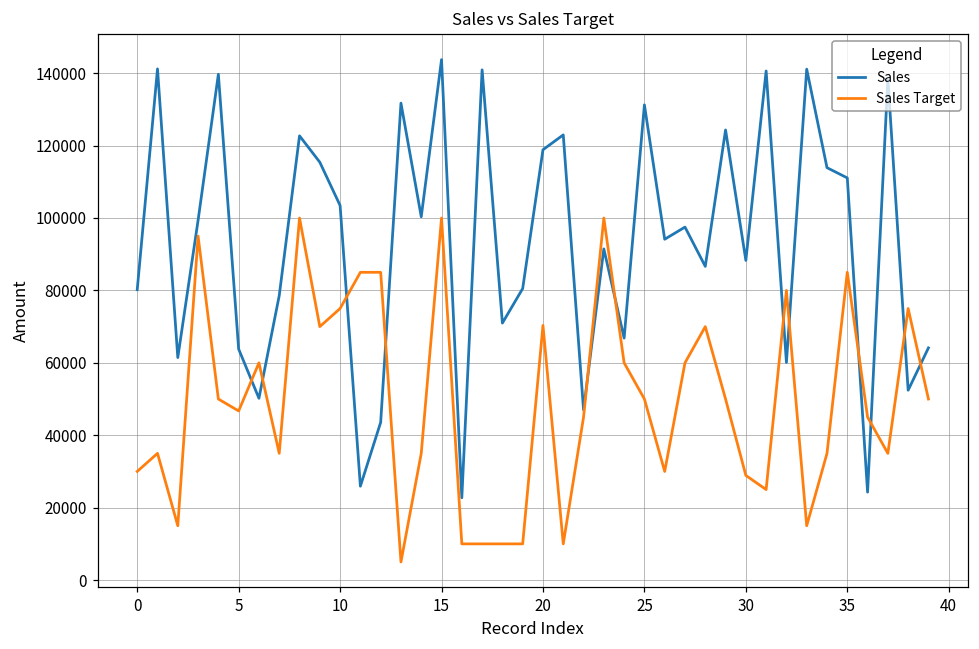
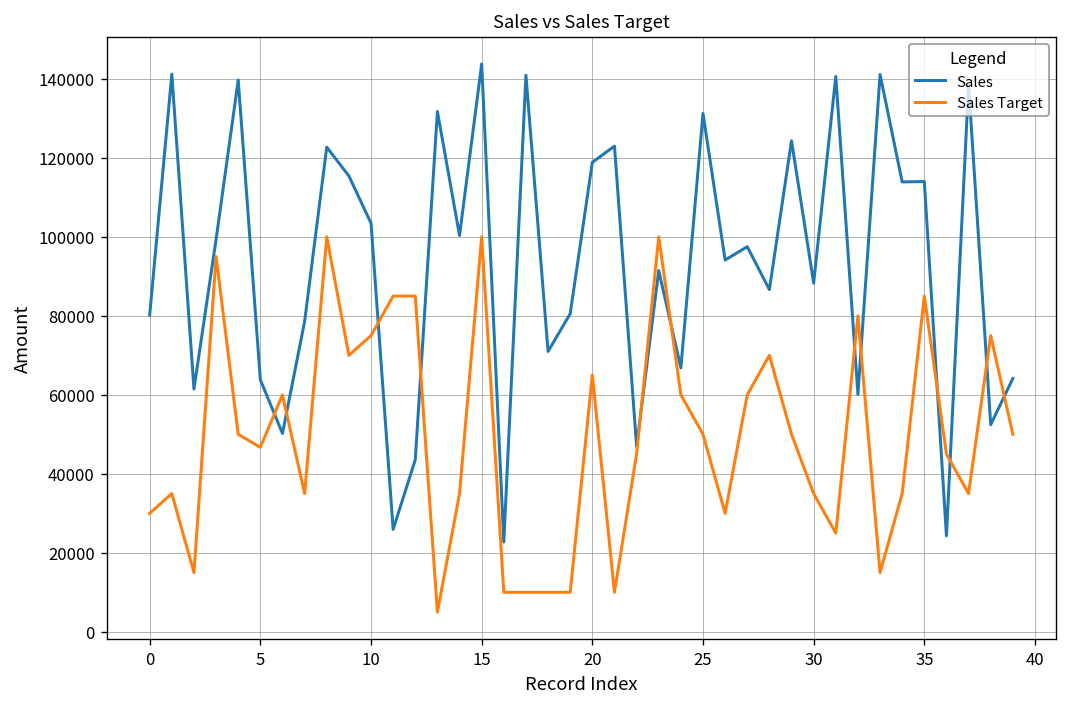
Sales Target, 20: 70000 -> 65000
Sales Target, 30: 29000 -> 35000
Sales, 35: 111000 -> 114000
